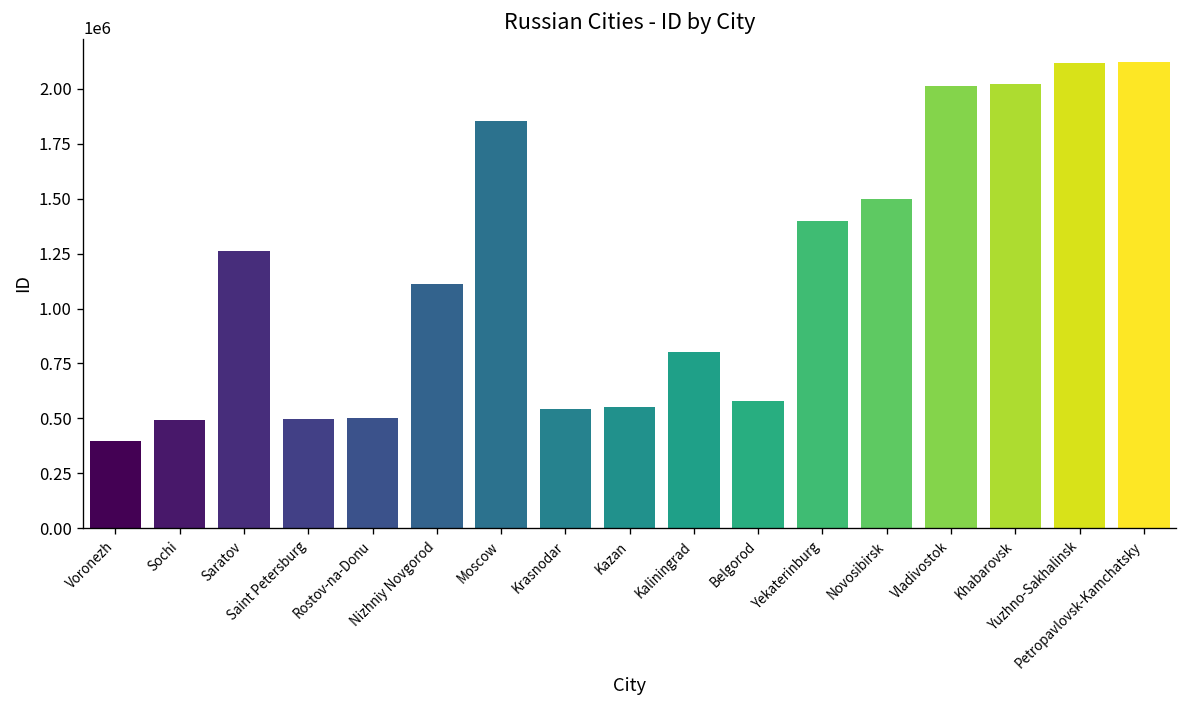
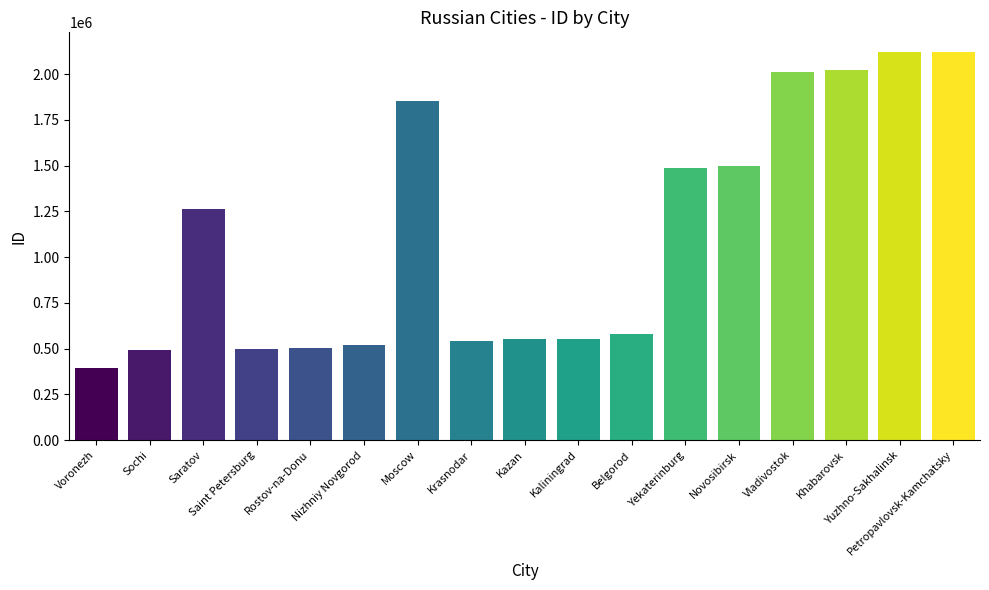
Nizhniy Novgorod: 1110000 -> 520000
Kaliningrad: 800000 -> 550000
Yekaterinburg: 1400000 -> 1490000
